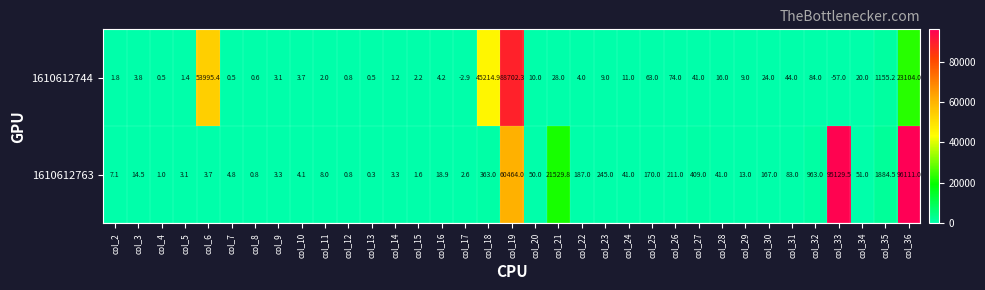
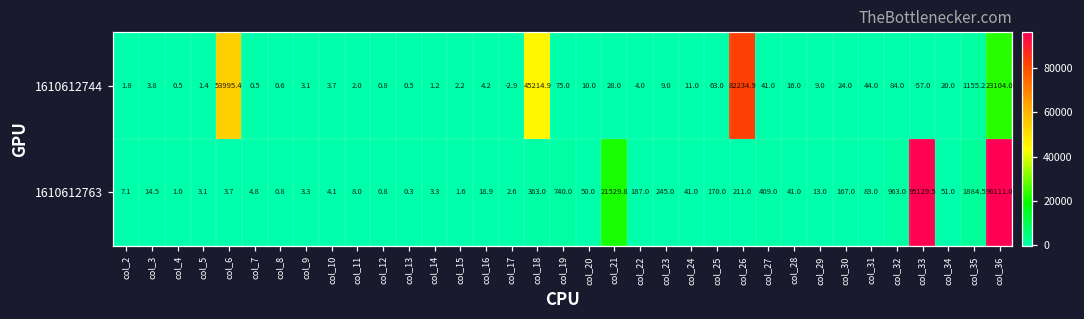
1610612744, col_19: 88702.3 -> 75.0
1610612744, col_26: 74.0 -> 82234.9
1610612763, col_19: 60464.0 -> 740.0
